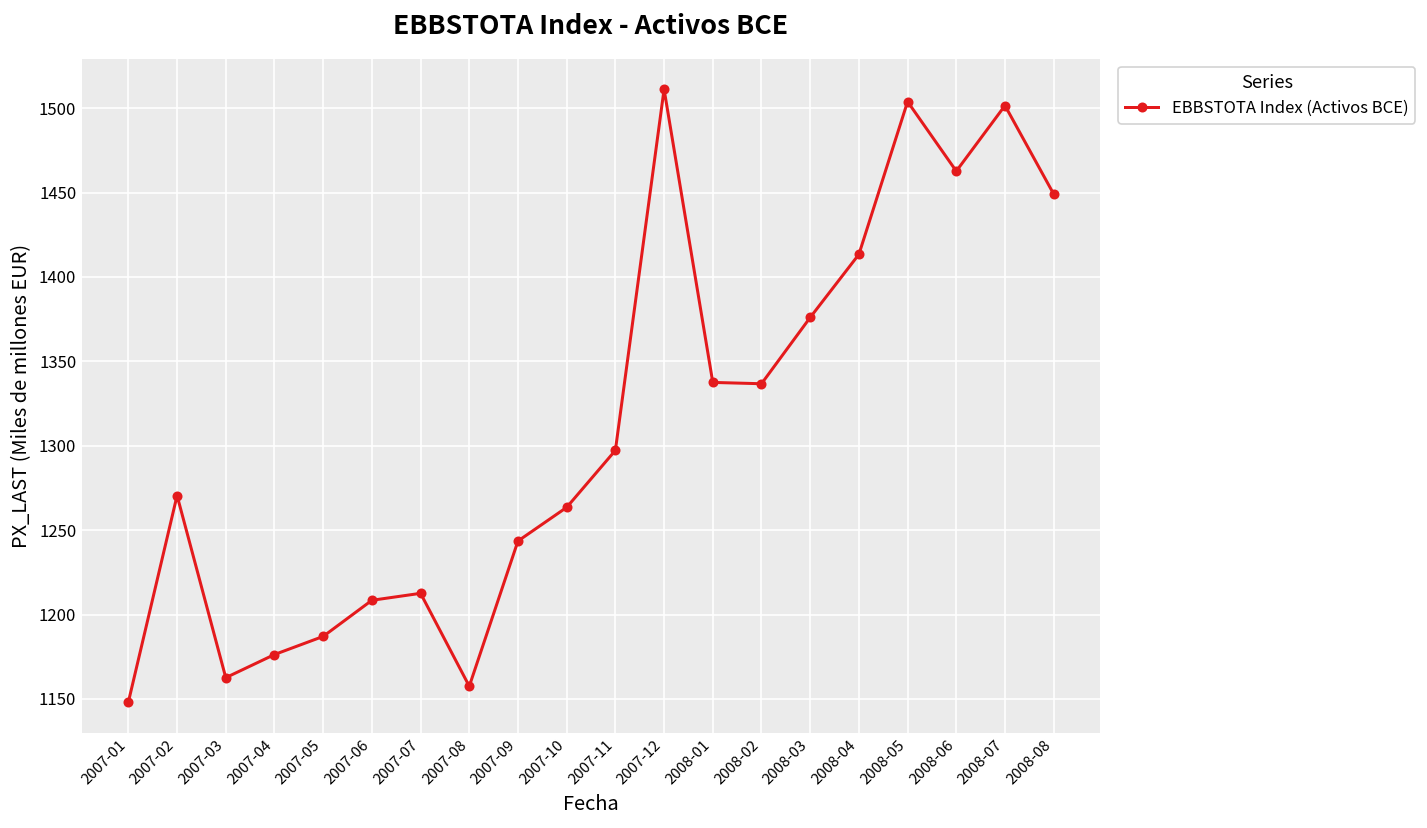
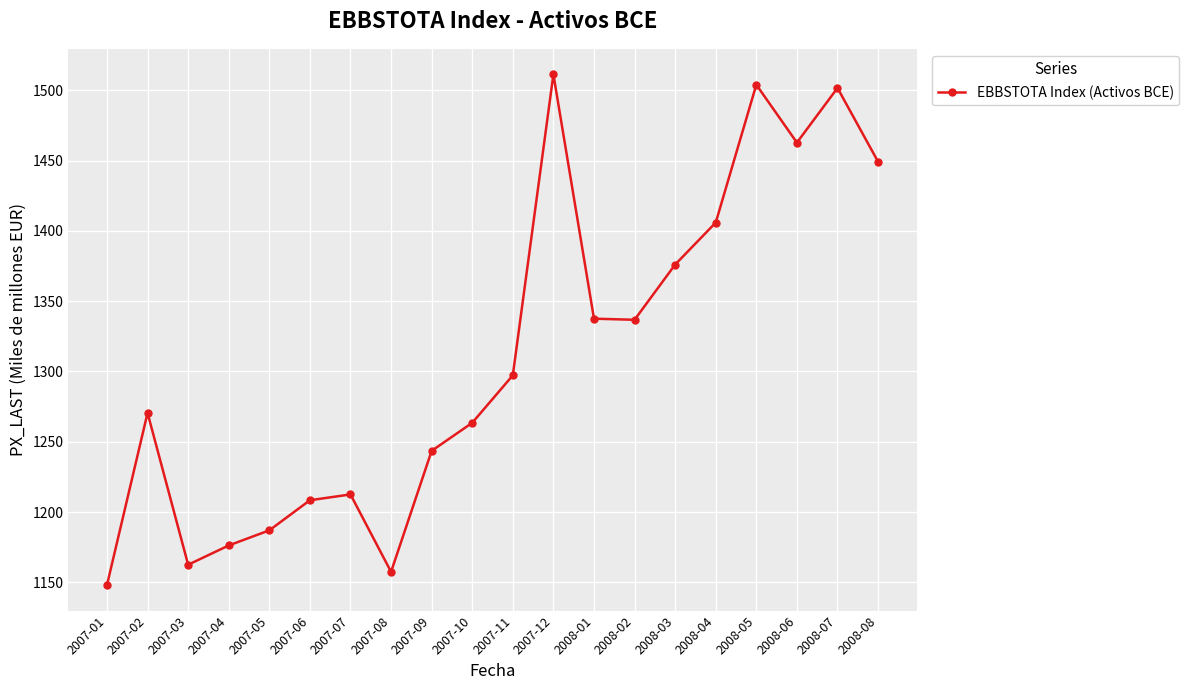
2008-04: 1413 -> 1406
